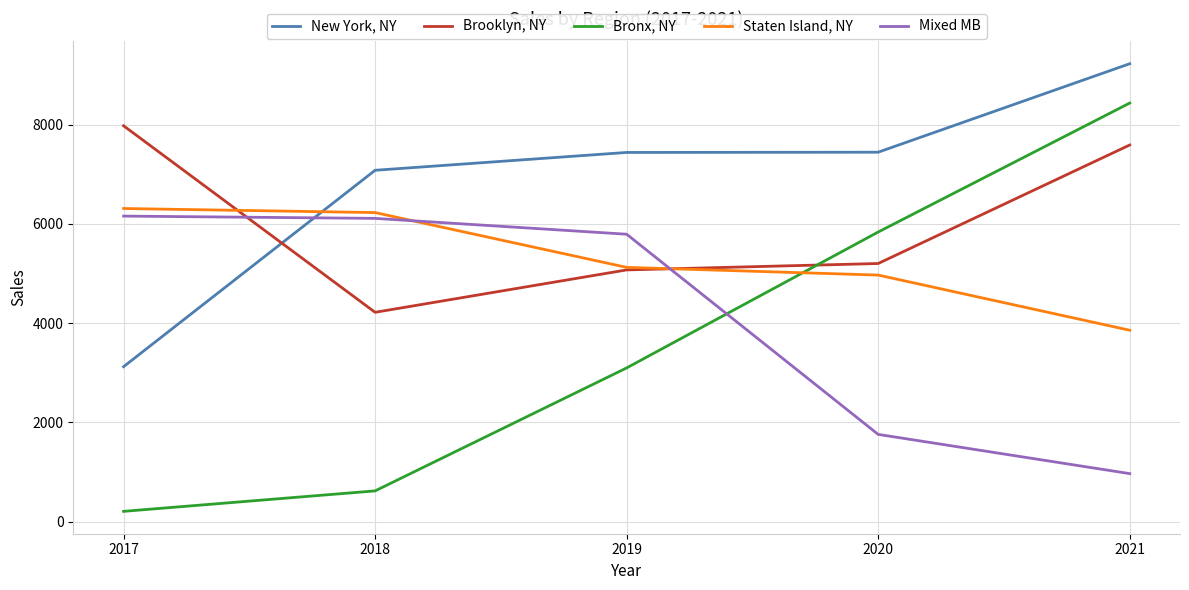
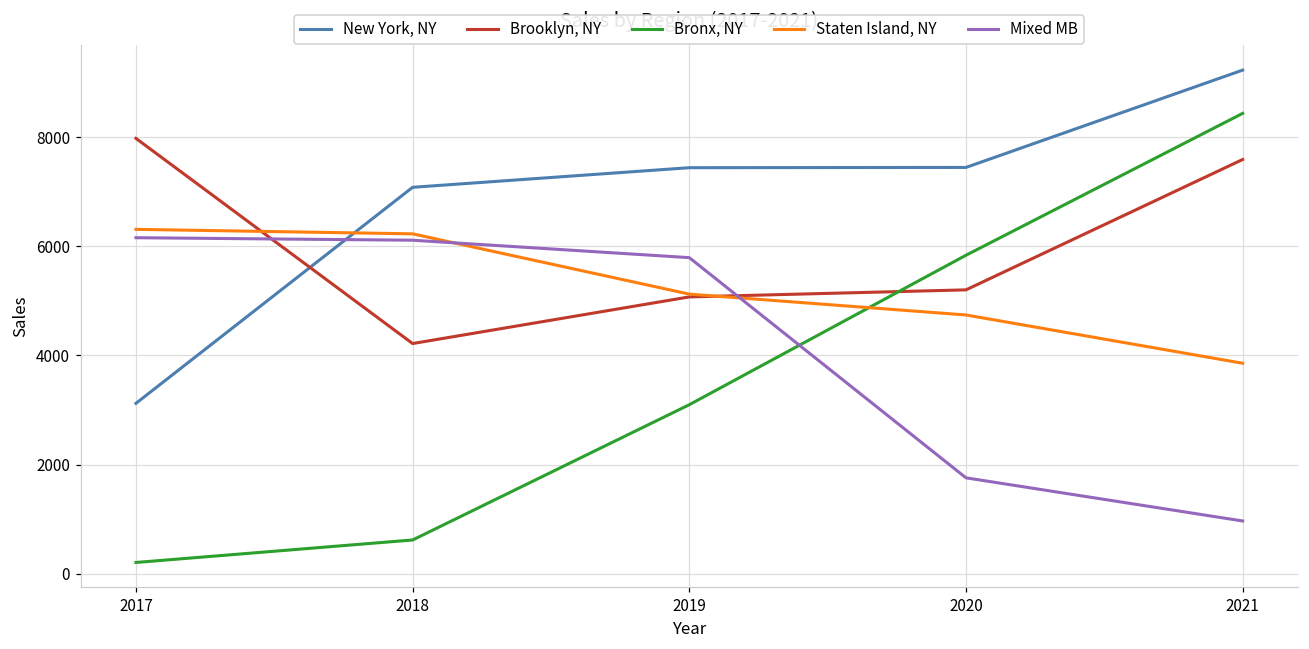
Staten Island, NY, 2020: 5000 -> 4700
